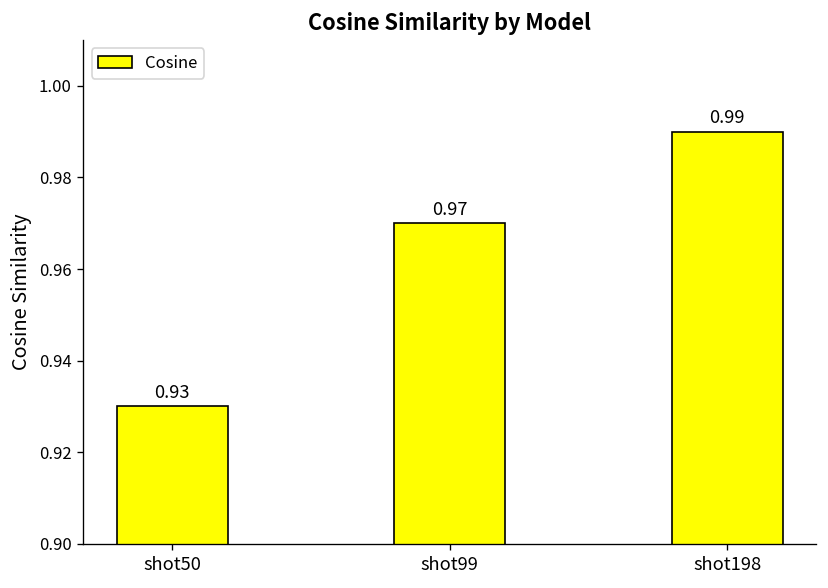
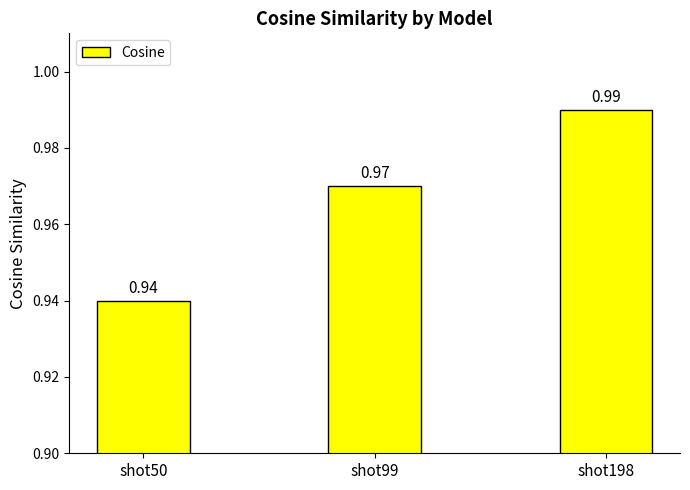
shot50: 0.93 -> 0.94
